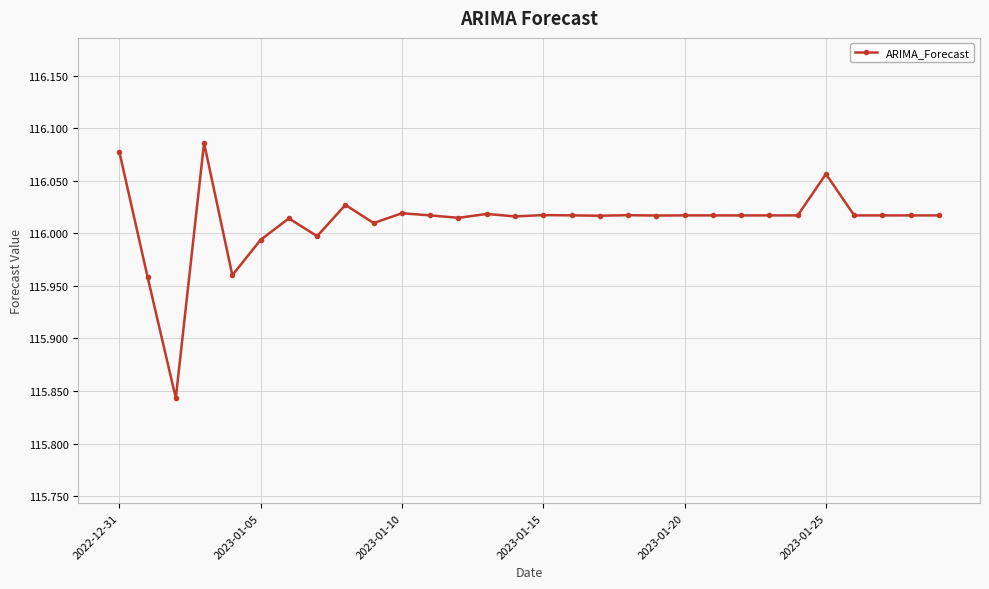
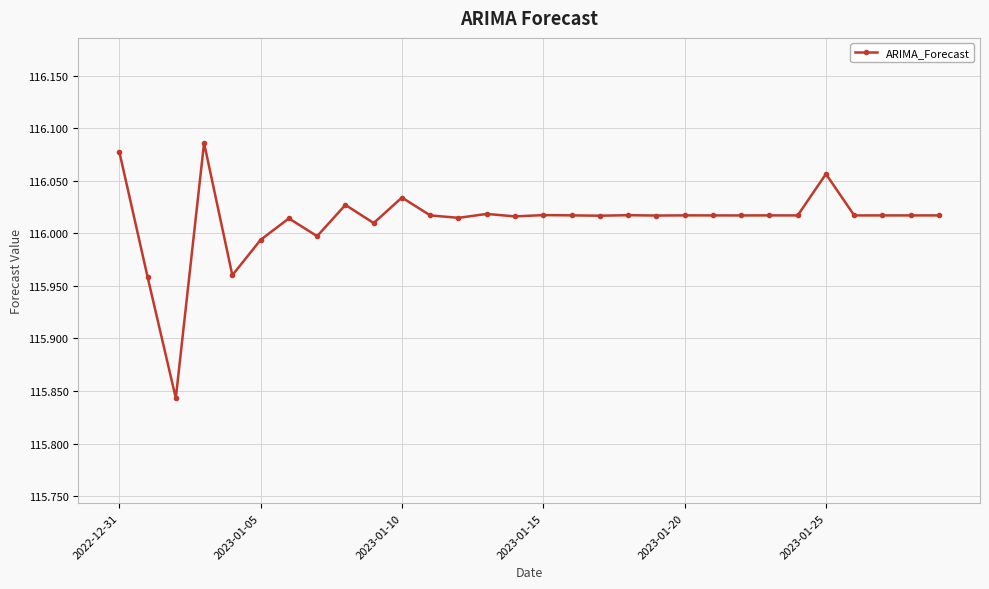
2023-01-10: 116.019 -> 116.034
